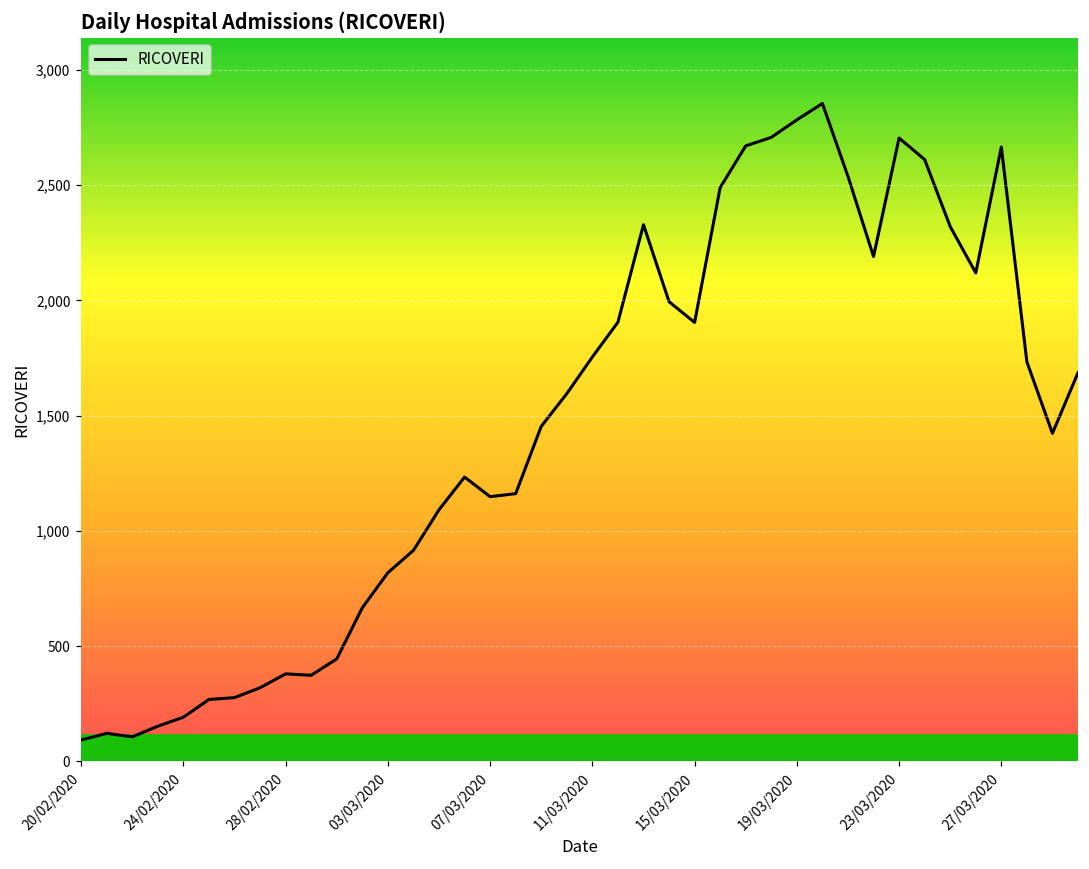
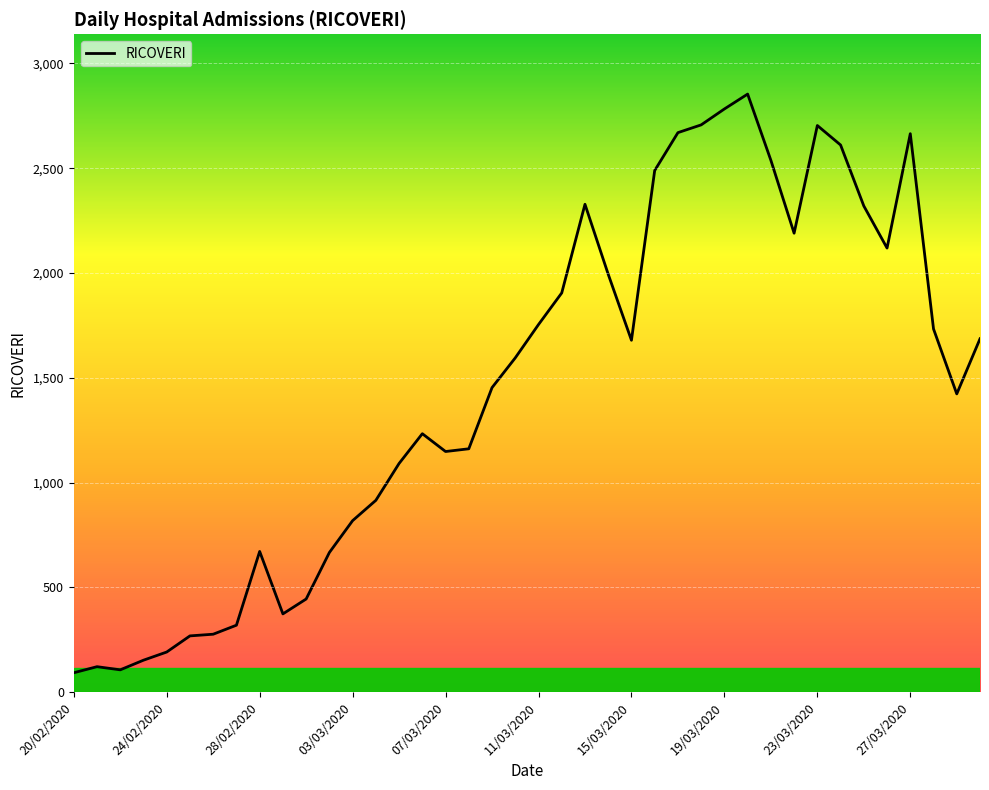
28/02/2020: 380 -> 670
15/03/2020: 1,900 -> 1,680
